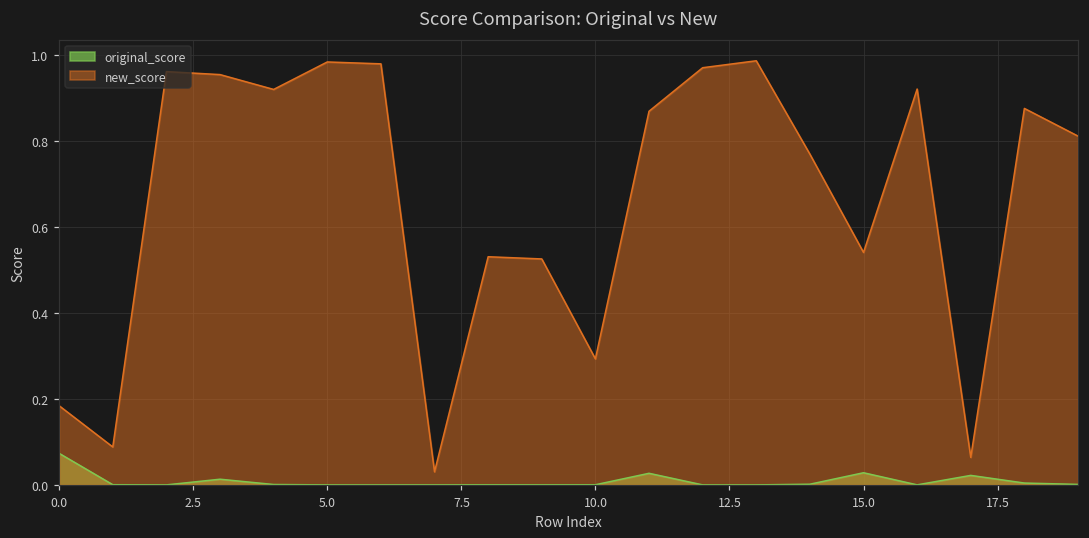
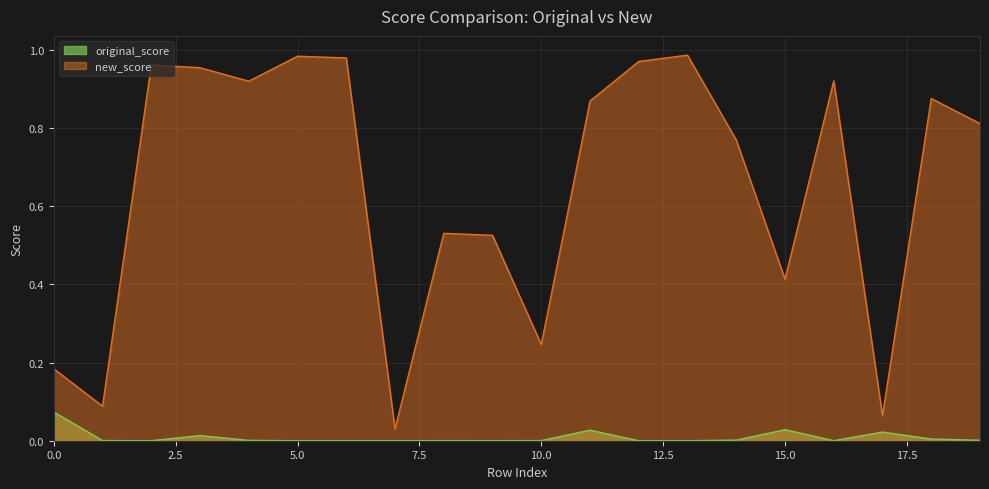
new_score, 10.0: 0.29 -> 0.25
new_score, 15.0: 0.54 -> 0.41
